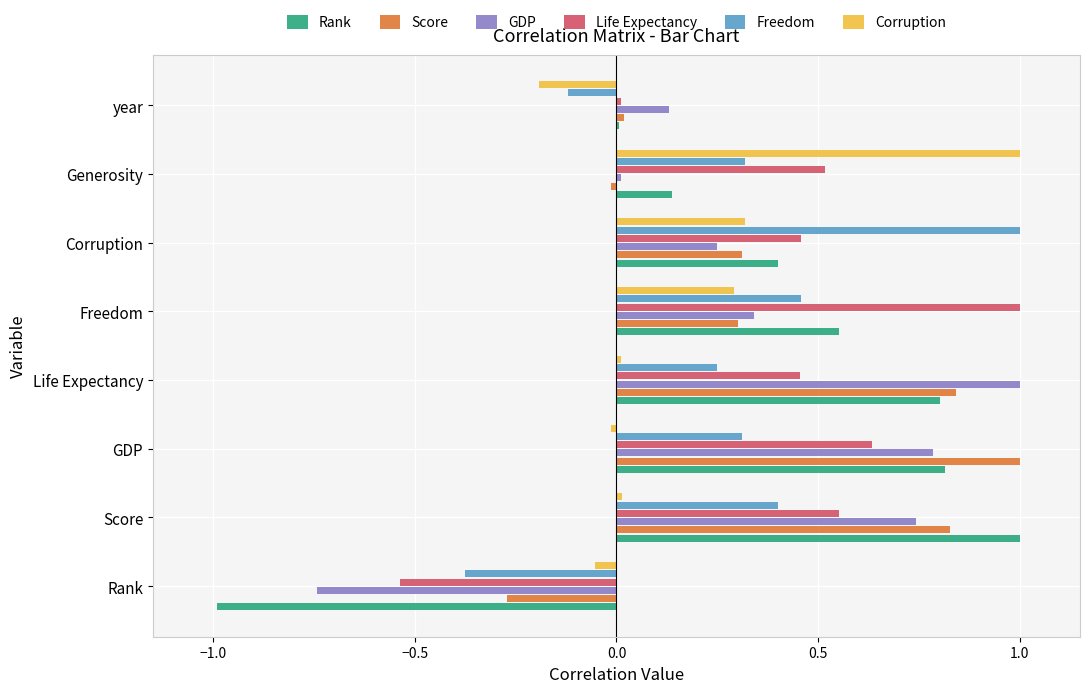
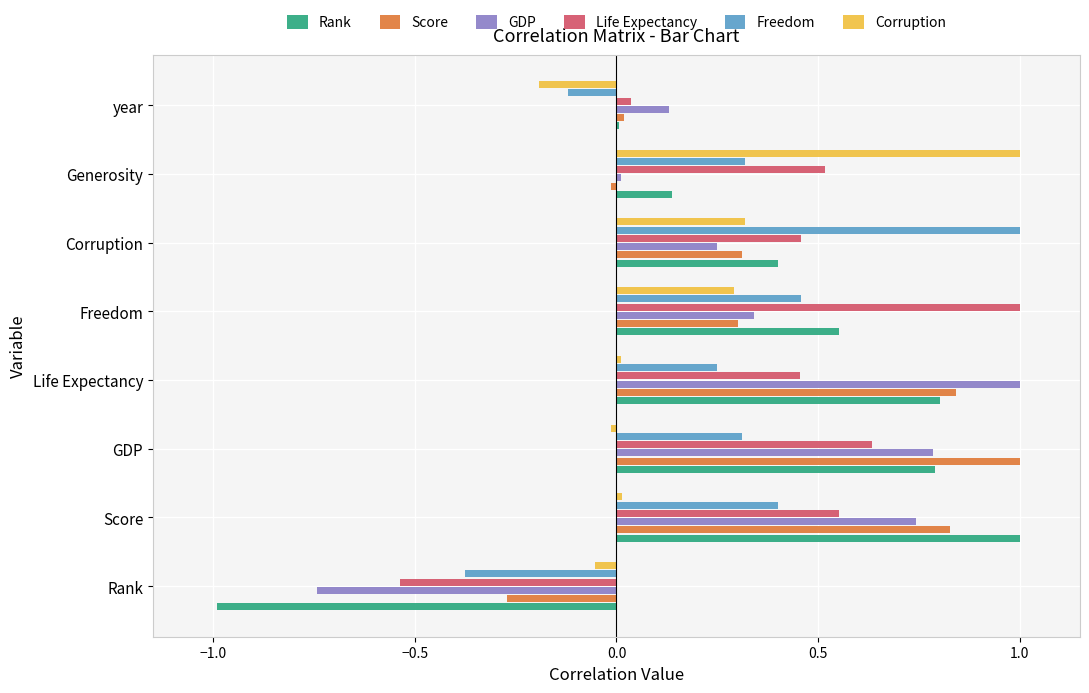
Life Expectancy, year: 0.01 -> 0.04
Rank, GDP: 0.82 -> 0.79
